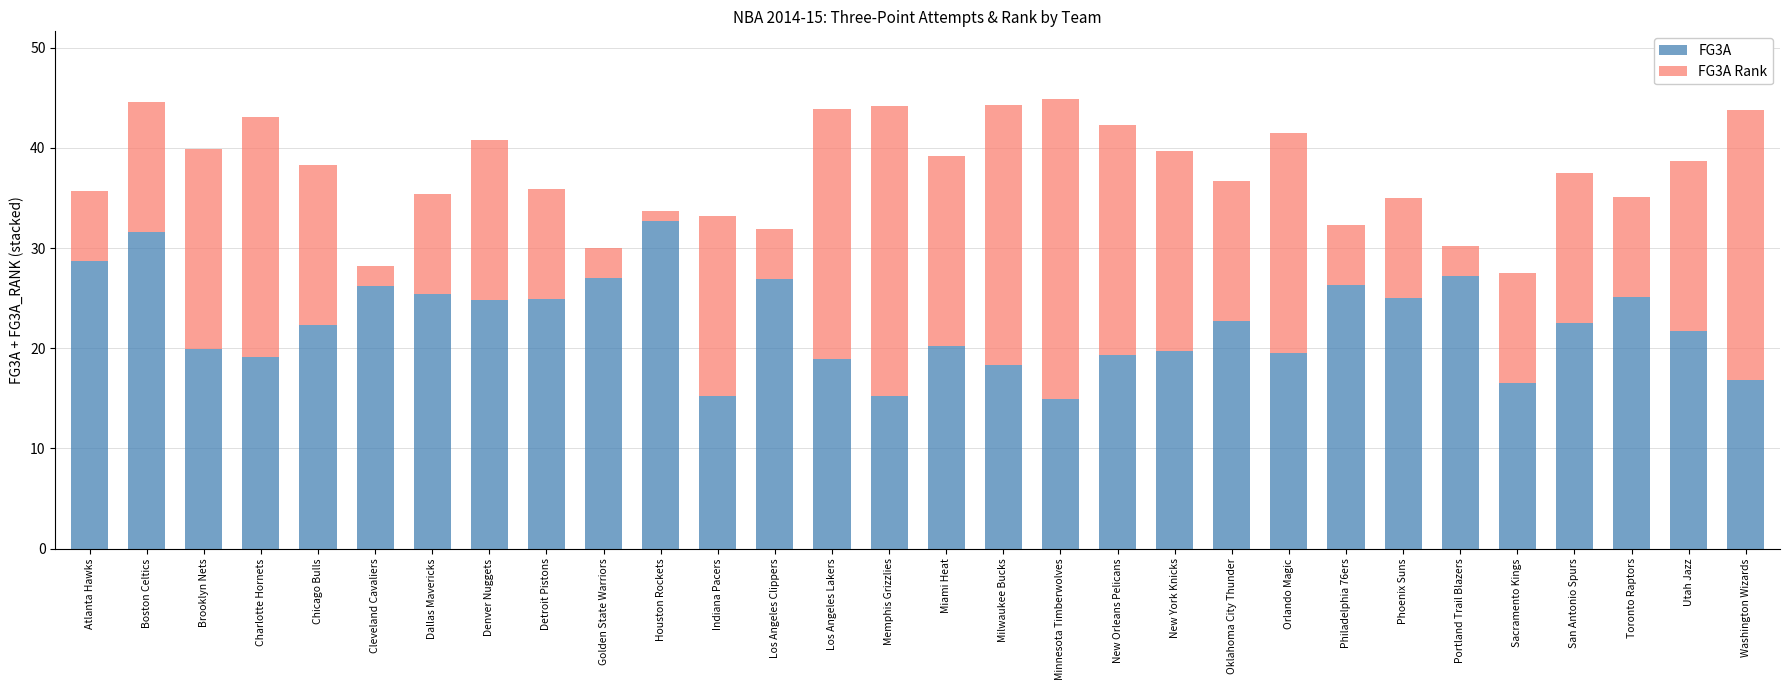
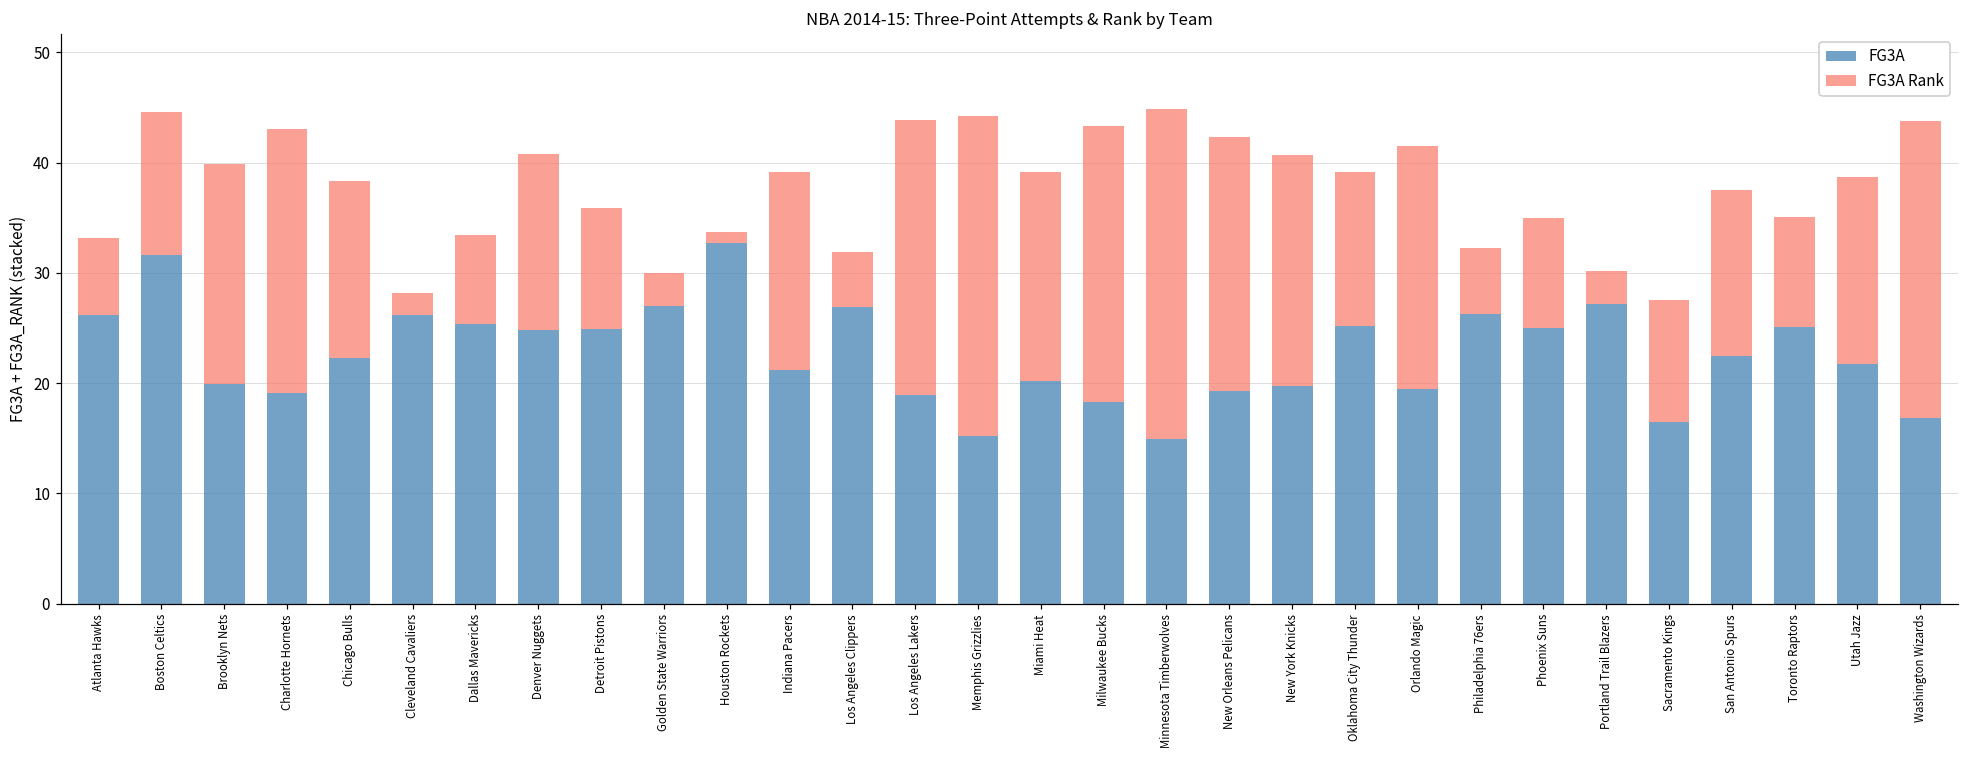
FG3A, Atlanta Hawks: 28.7 -> 26.2
FG3A Rank, Dallas Mavericks: 10 -> 8
FG3A, Indiana Pacers: 15.2 -> 21.2
FG3A Rank, Milwaukee Bucks: 26 -> 25
FG3A Rank, New York Knicks: 20 -> 21
FG3A, Oklahoma City Thunder: 22.7 -> 25.2
